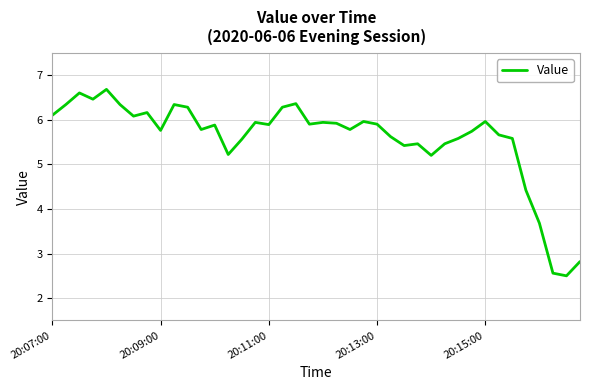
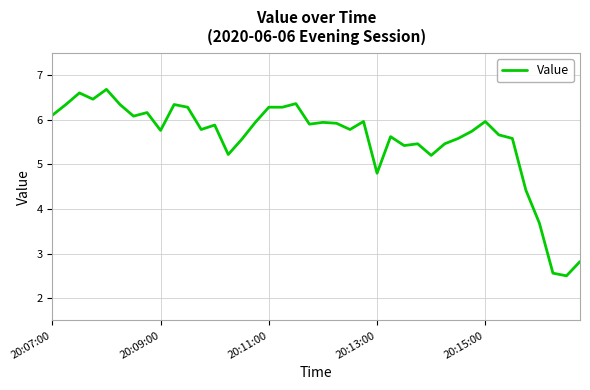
20:11:00: 5.9 -> 6.3
20:13:00: 5.9 -> 4.8
